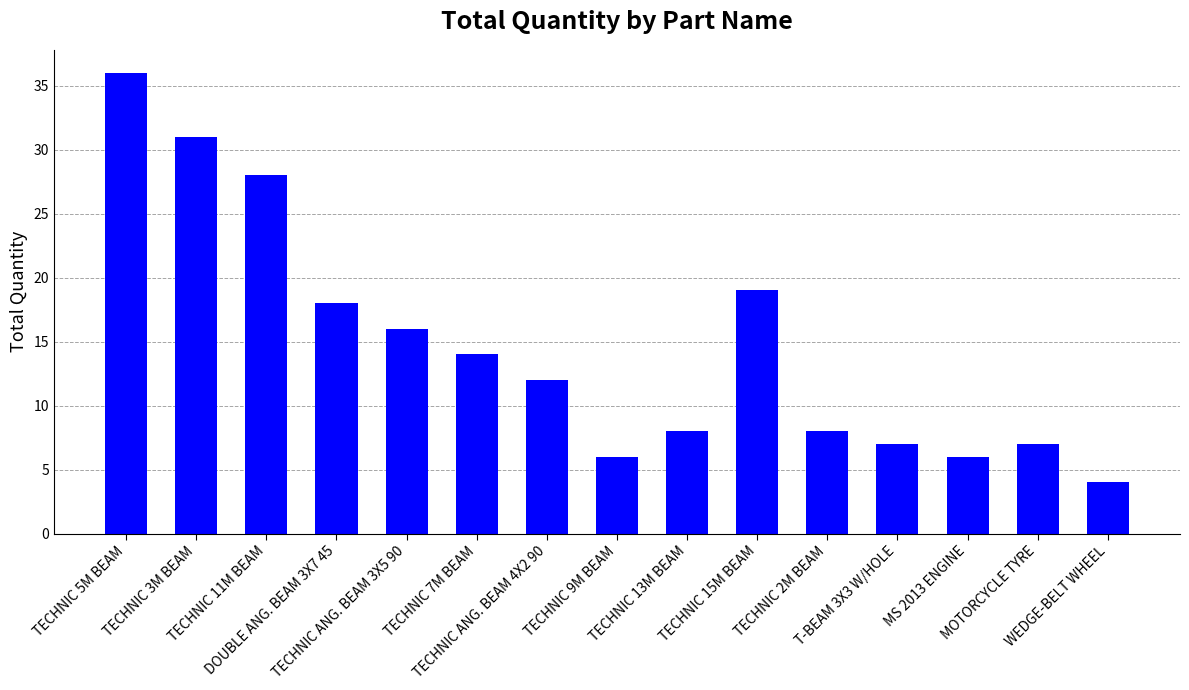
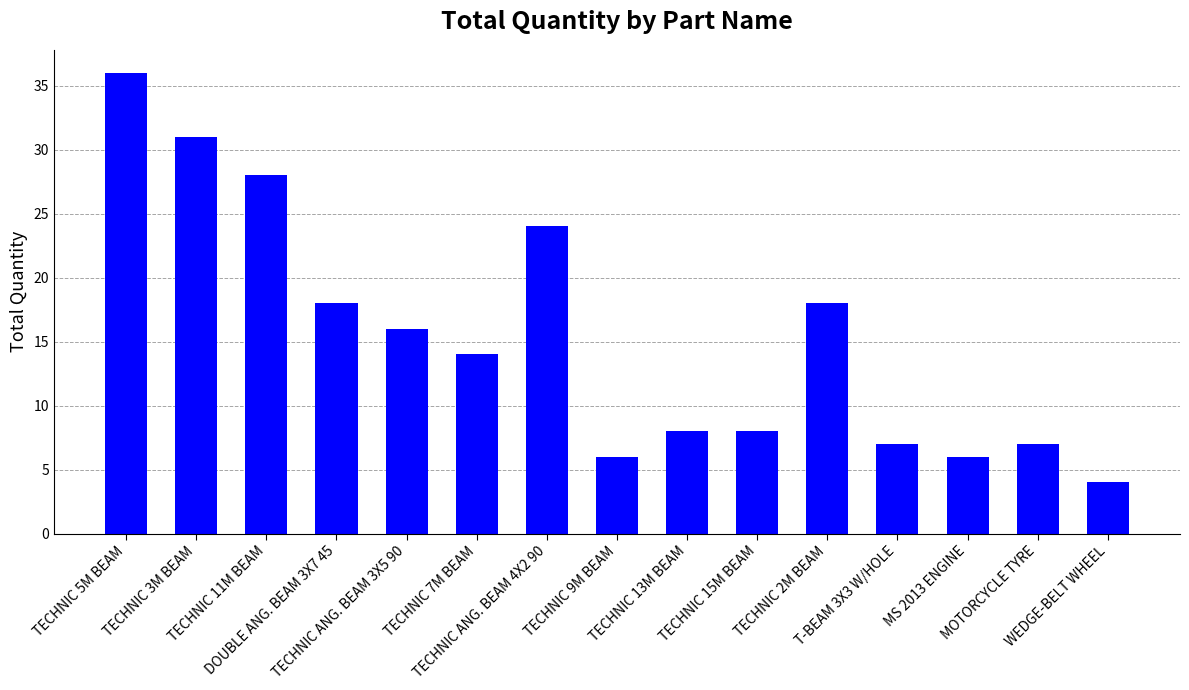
TECHNIC ANG. BEAM 4X2 90: 12 -> 24
TECHNIC 15M BEAM: 19 -> 8
TECHNIC 2M BEAM: 8 -> 18
